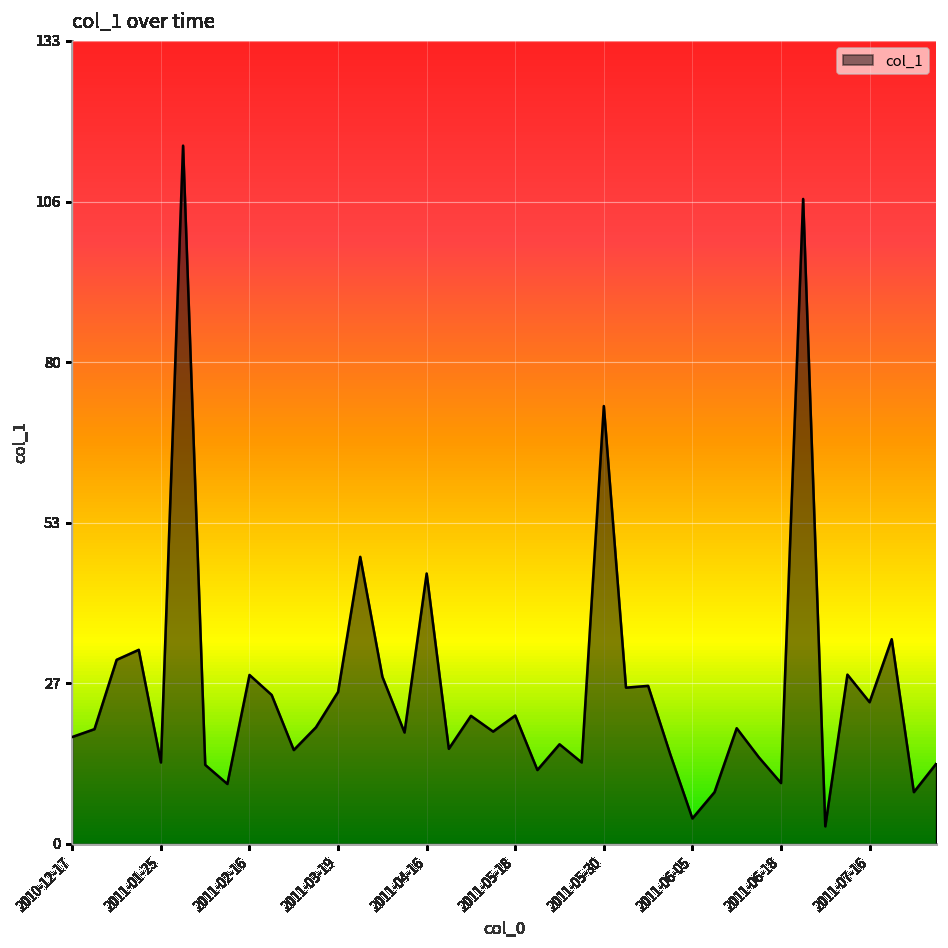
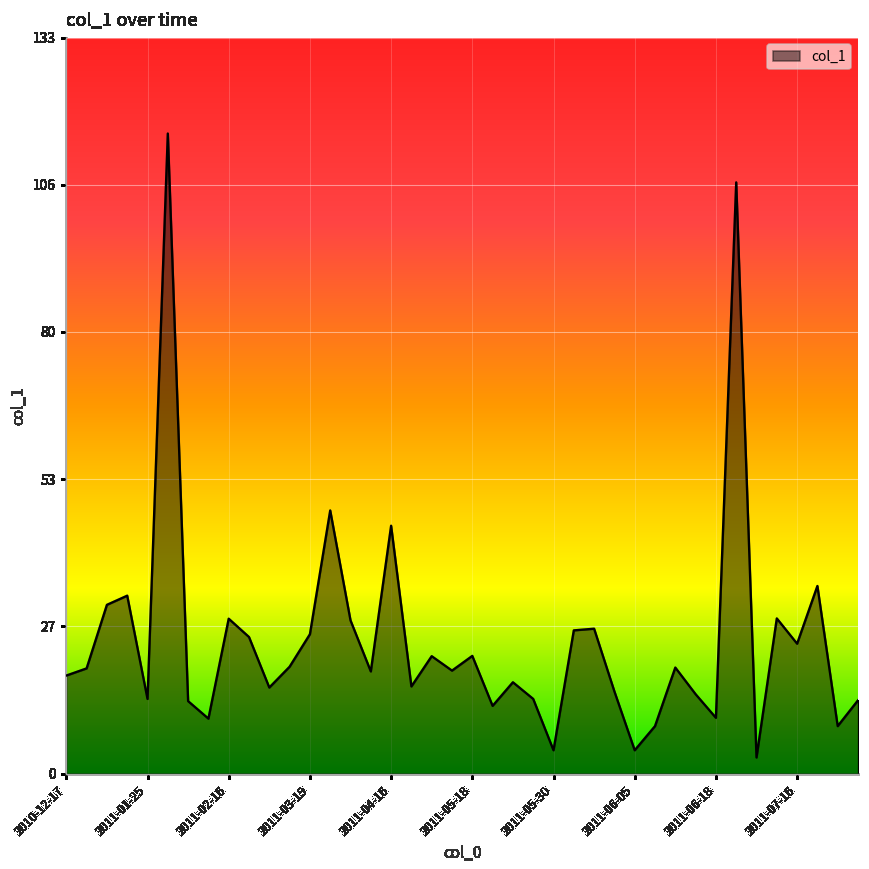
2011-05-30: 72 -> 4
